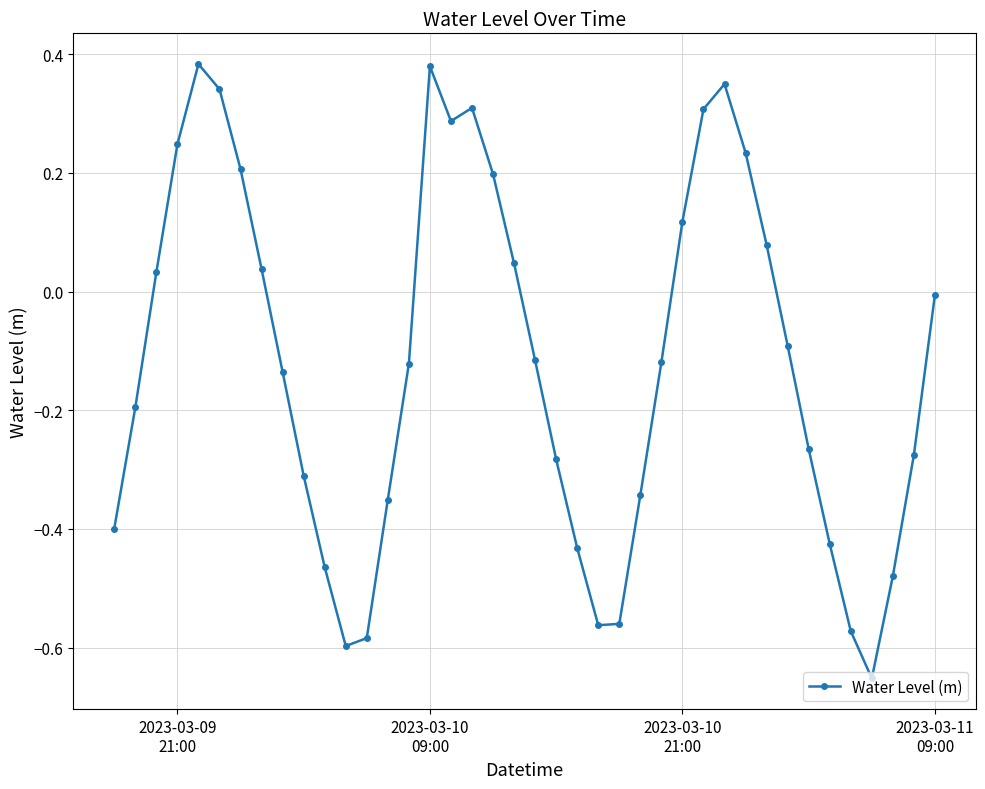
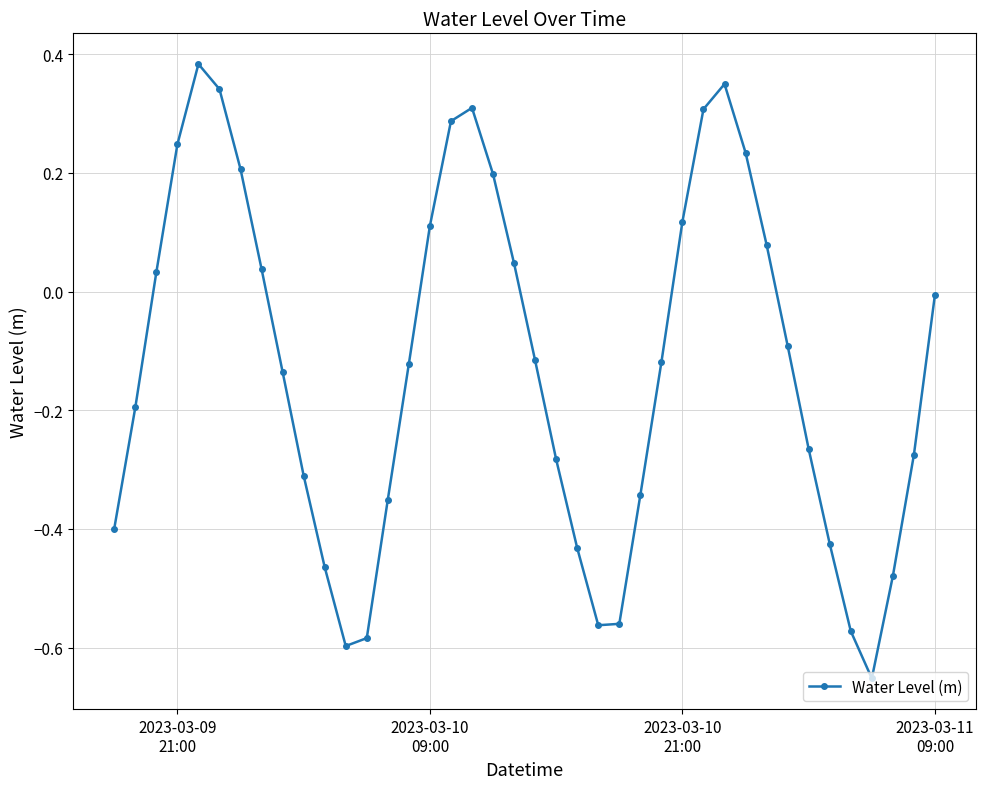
2023-03-10 09:00: 0.38 -> 0.11
